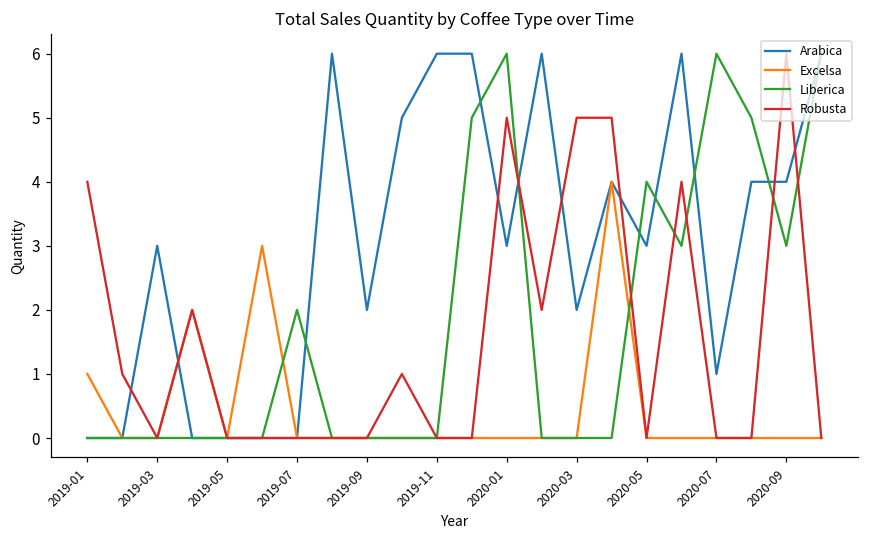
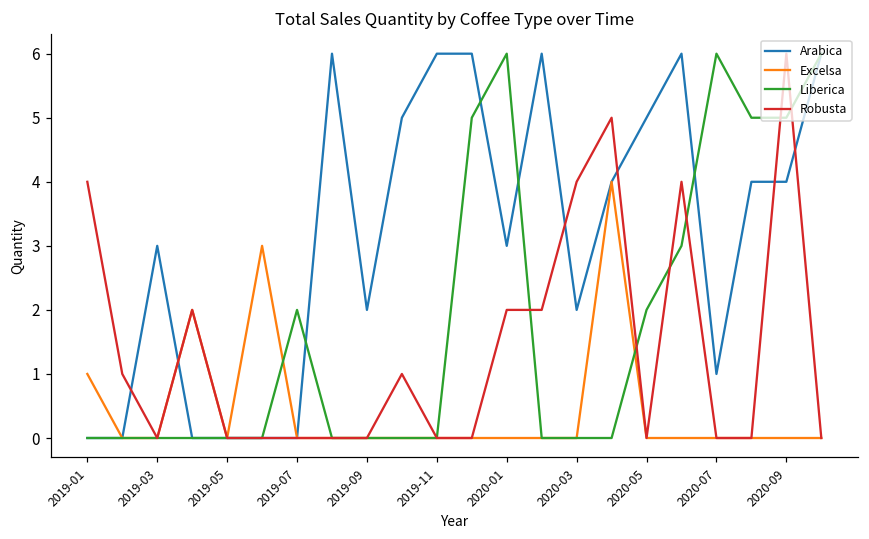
Robusta, 2020-01: 5 -> 2
Robusta, 2020-03: 5 -> 4
Arabica, 2020-05: 3 -> 5
Liberica, 2020-05: 4 -> 2
Liberica, 2020-09: 3 -> 5
